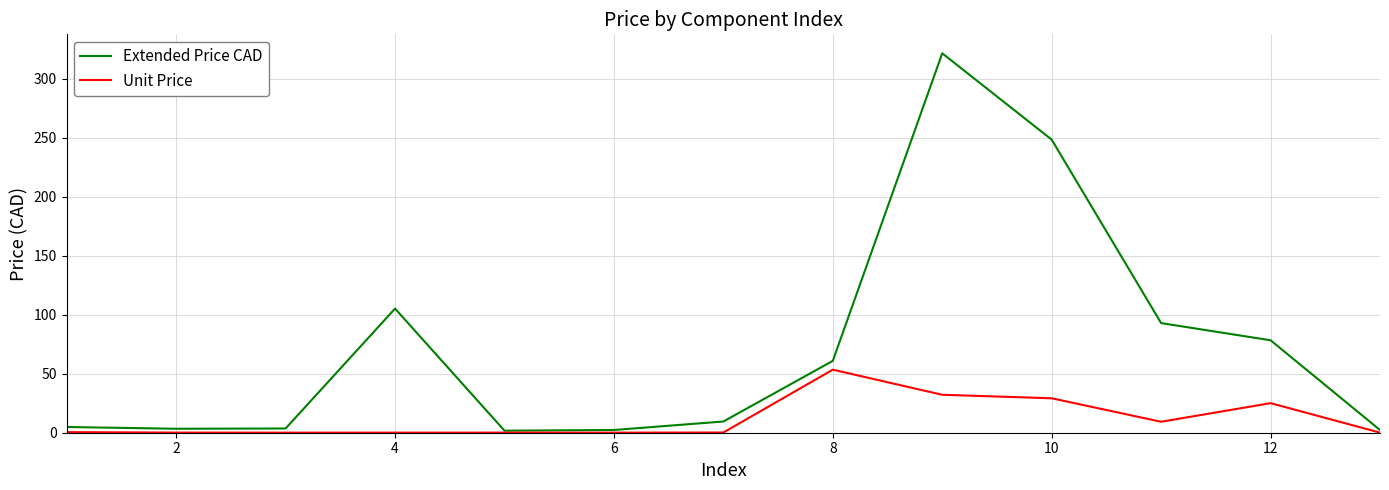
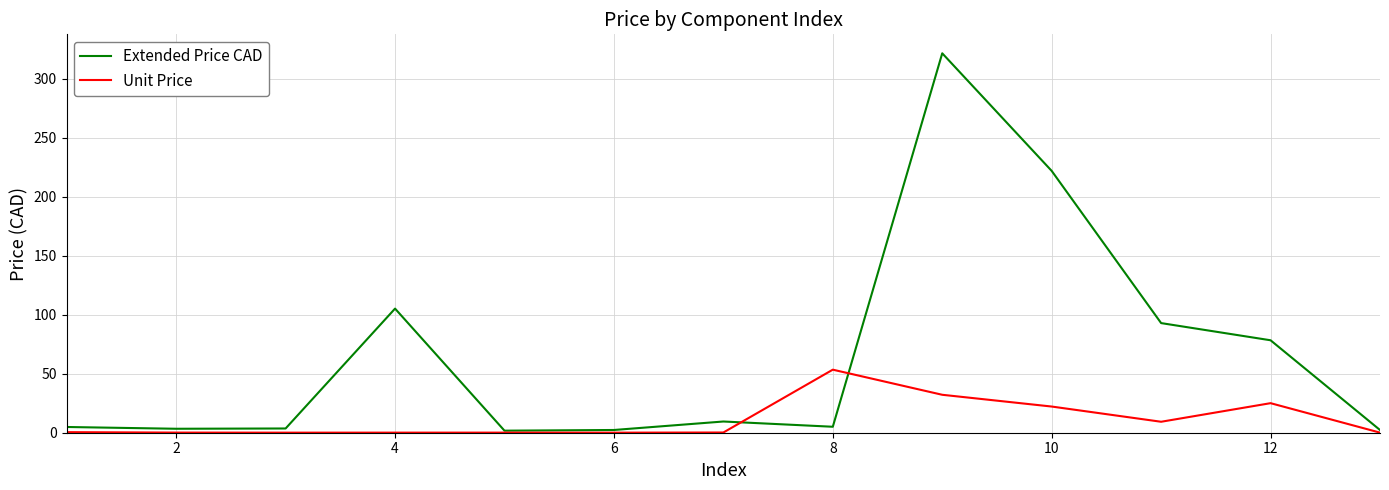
Extended Price CAD, 8: 61 -> 5
Extended Price CAD, 10: 249 -> 222
Unit Price, 10: 29 -> 22
